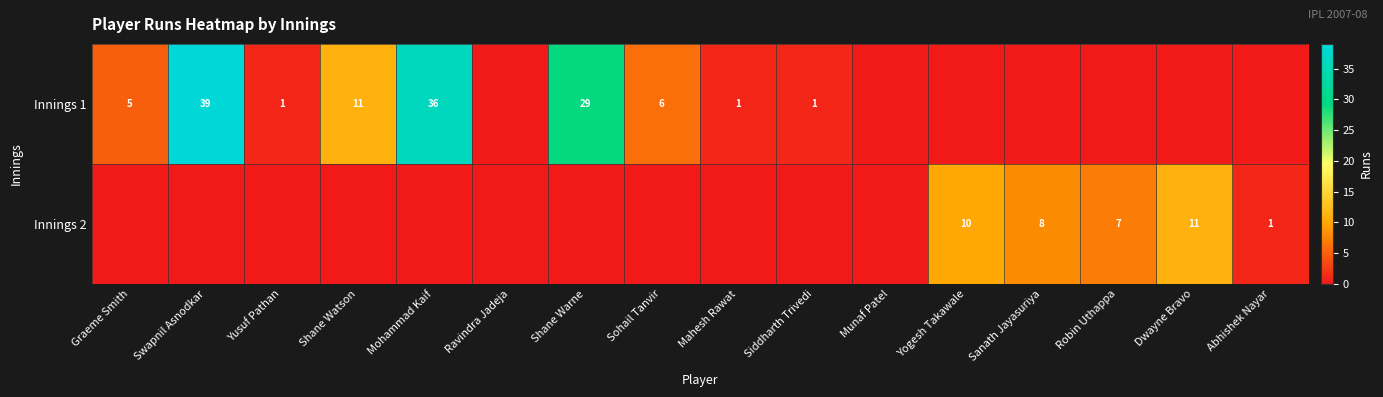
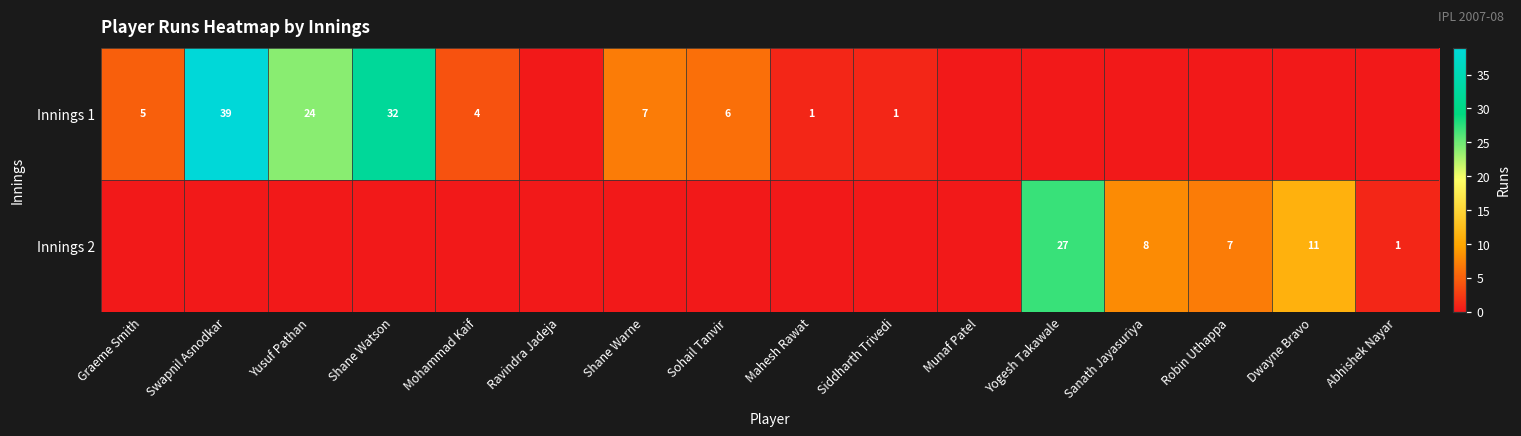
Innings 1, Yusuf Pathan: 1 -> 24
Innings 1, Shane Watson: 11 -> 32
Innings 1, Mohammad Kaif: 36 -> 4
Innings 1, Shane Warne: 29 -> 7
Innings 2, Yogesh Takawale: 10 -> 27
